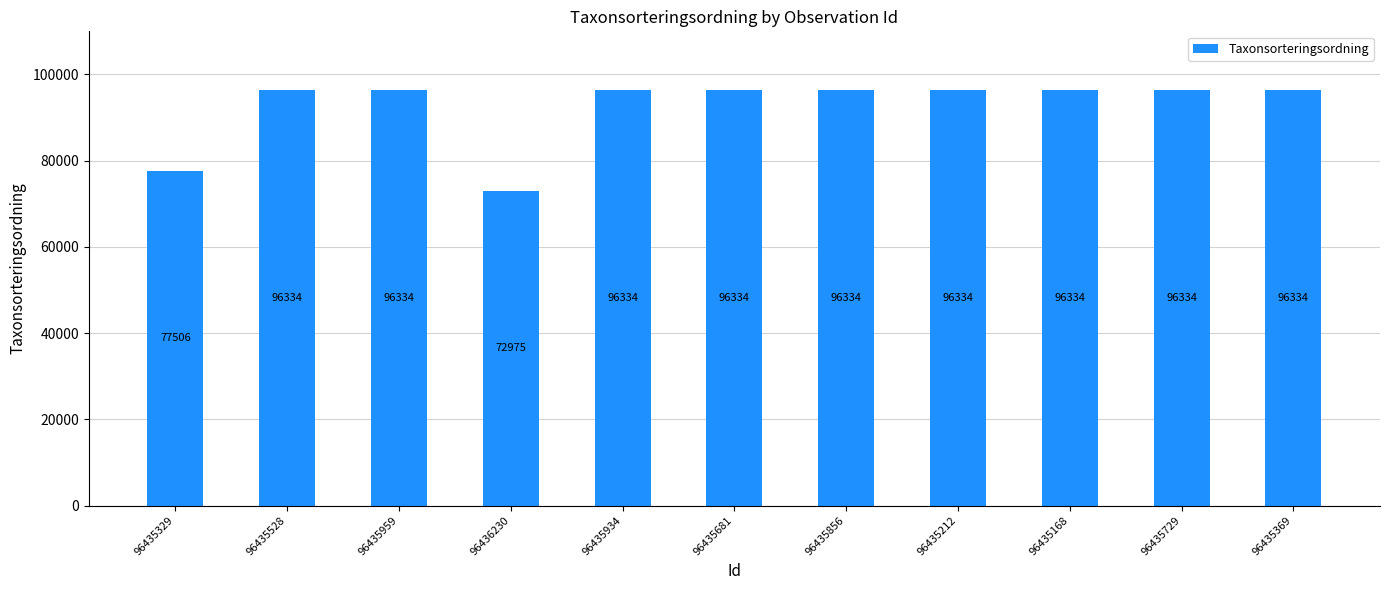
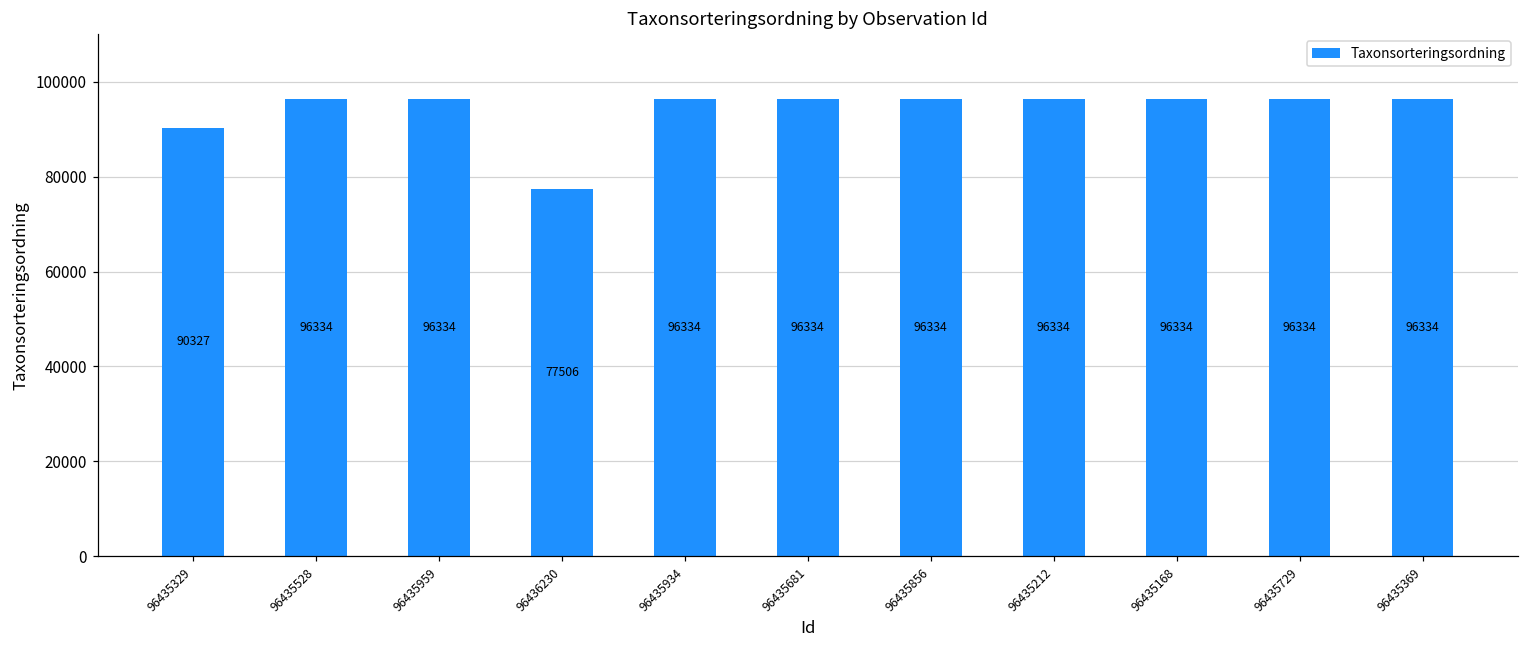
96435329: 77506 -> 90327
96436230: 72975 -> 77506
